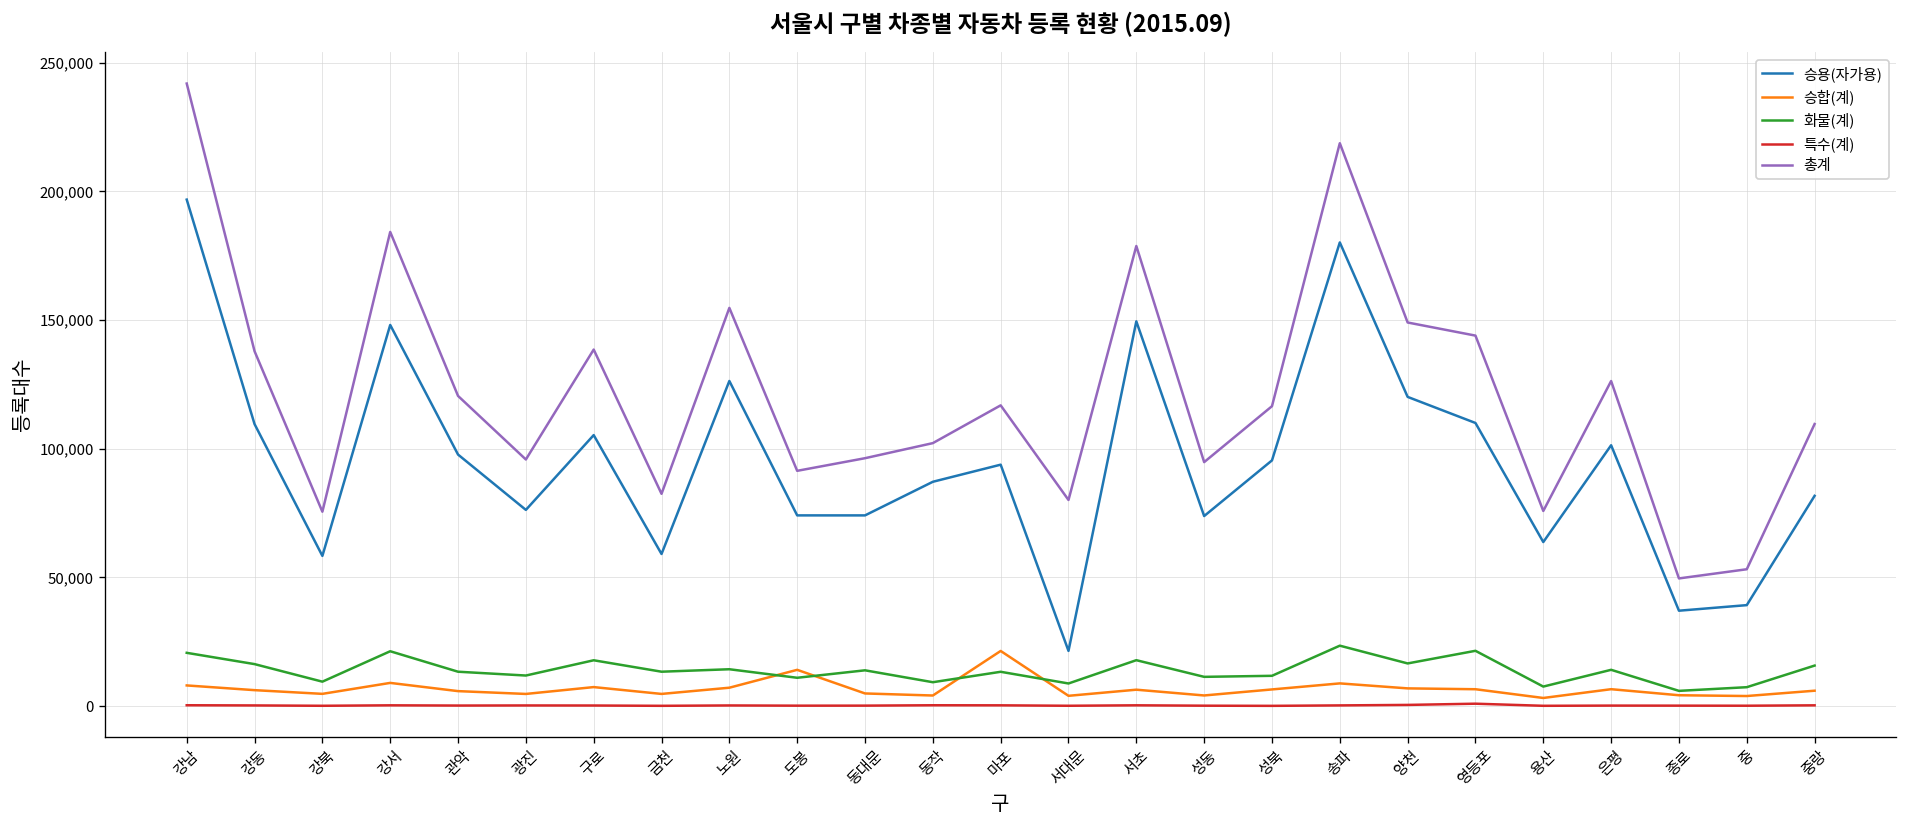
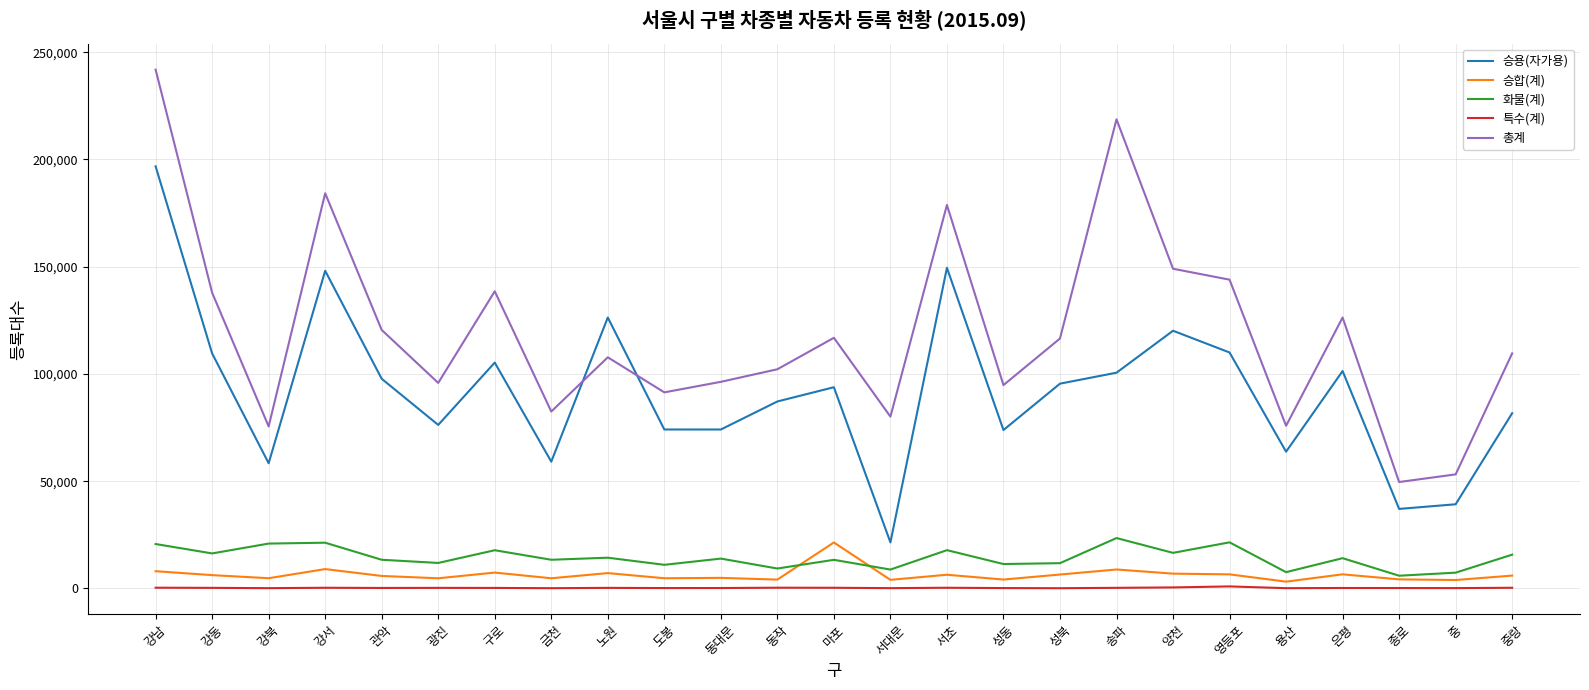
화물(계), 강북: 10,000 -> 21,000
총계, 노원: 155,000 -> 108,000
승합(계), 도봉: 14,000 -> 5,000
승용(자가용), 송파: 180,000 -> 101,000
